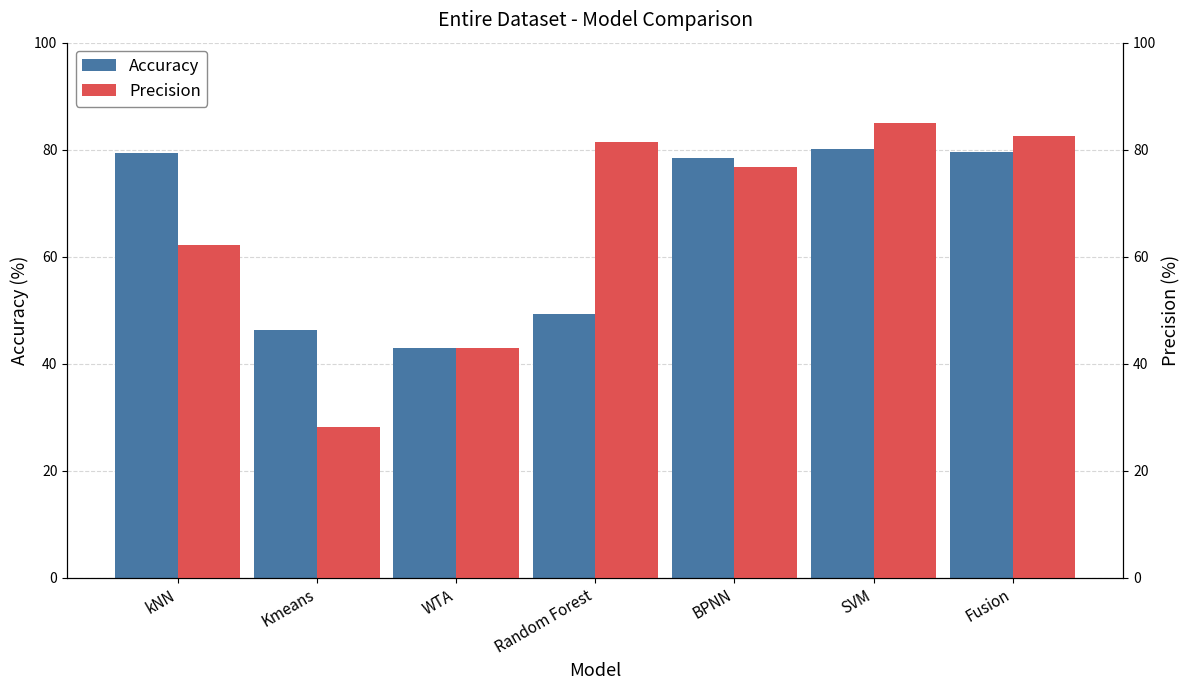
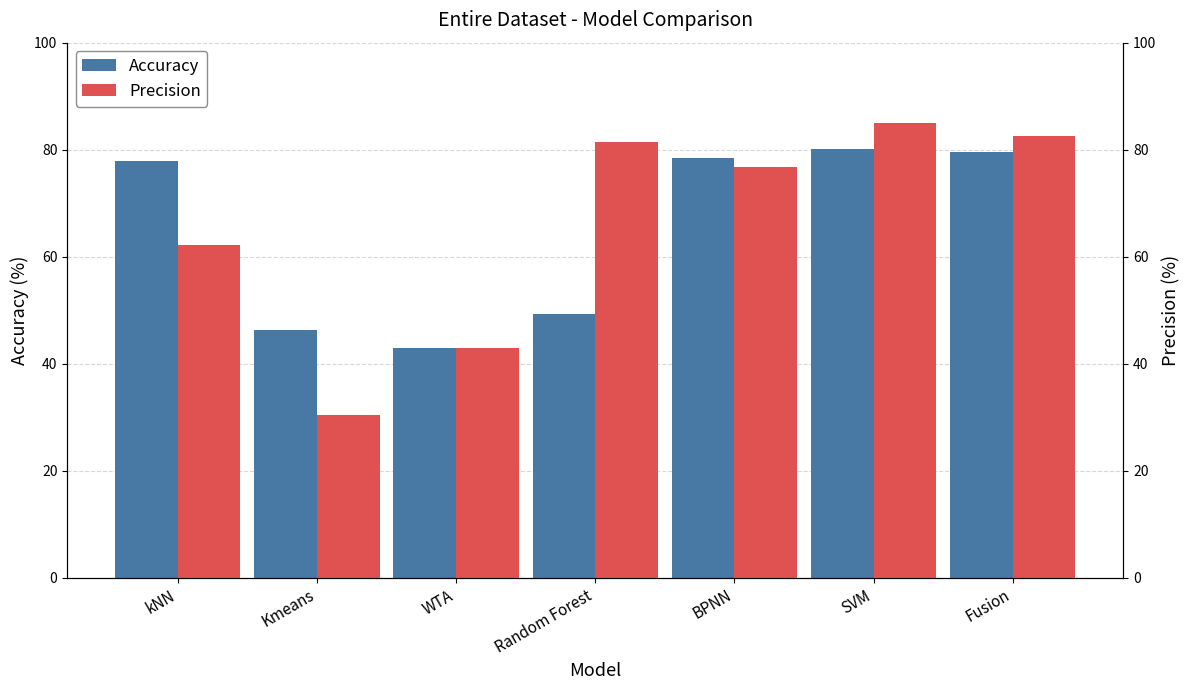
Accuracy, kNN: 79 -> 78
Precision, Kmeans: 28 -> 30
